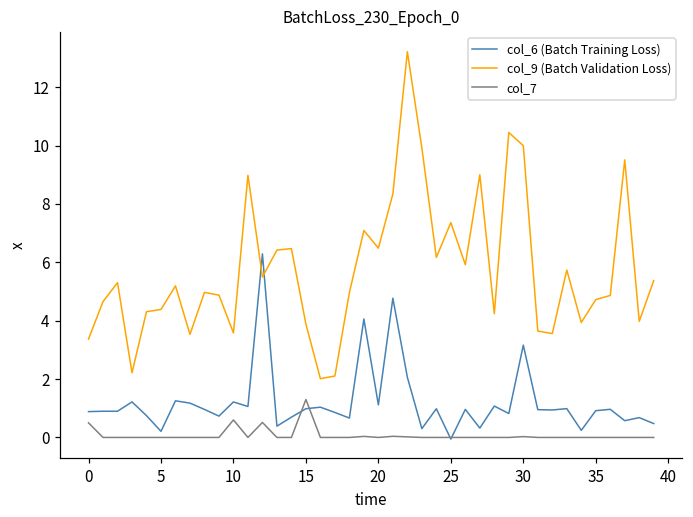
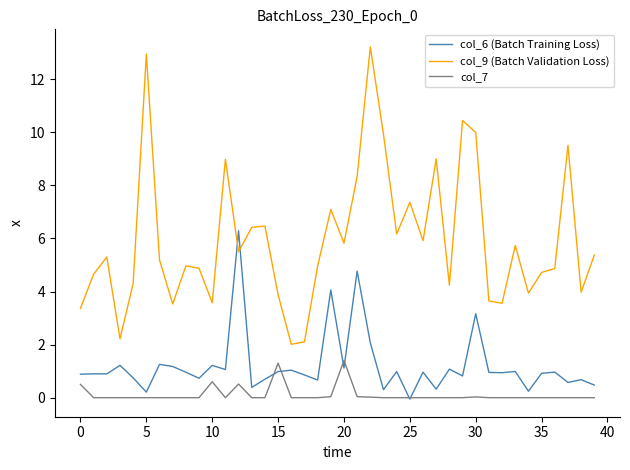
col_9 (Batch Validation Loss), 5: 4.4 -> 12.9
col_9 (Batch Validation Loss), 20: 6.5 -> 5.8
col_7, 20: 0.0 -> 1.4
